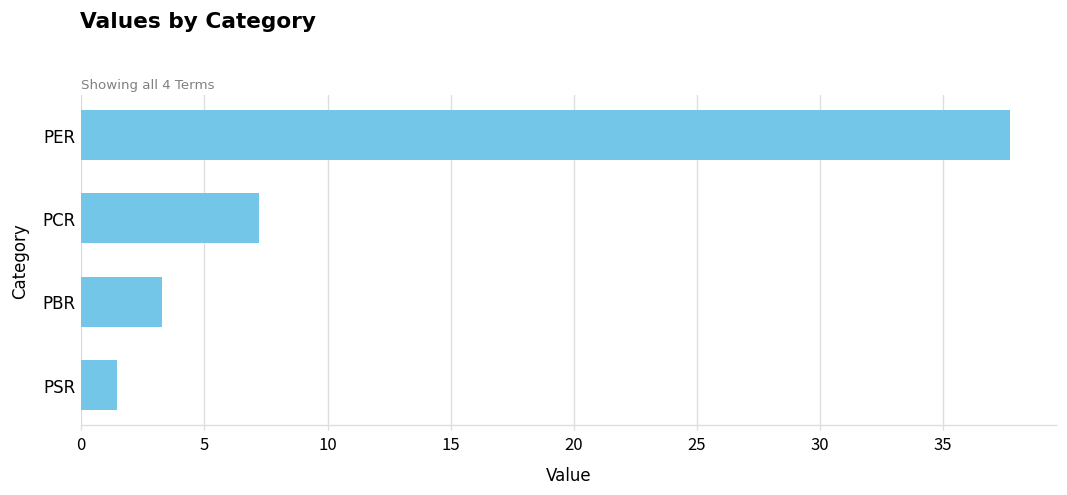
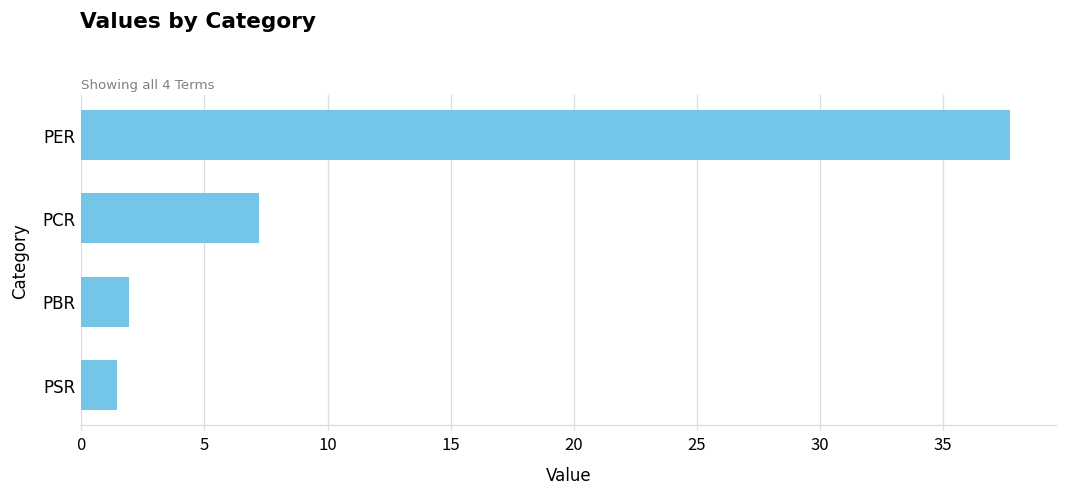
PBR: 3.3 -> 1.9
